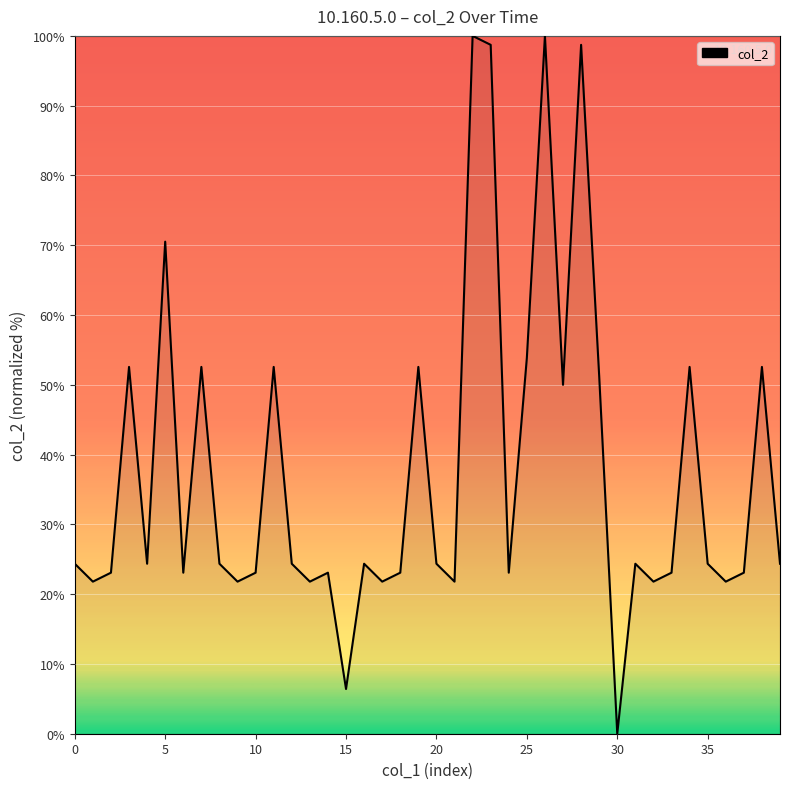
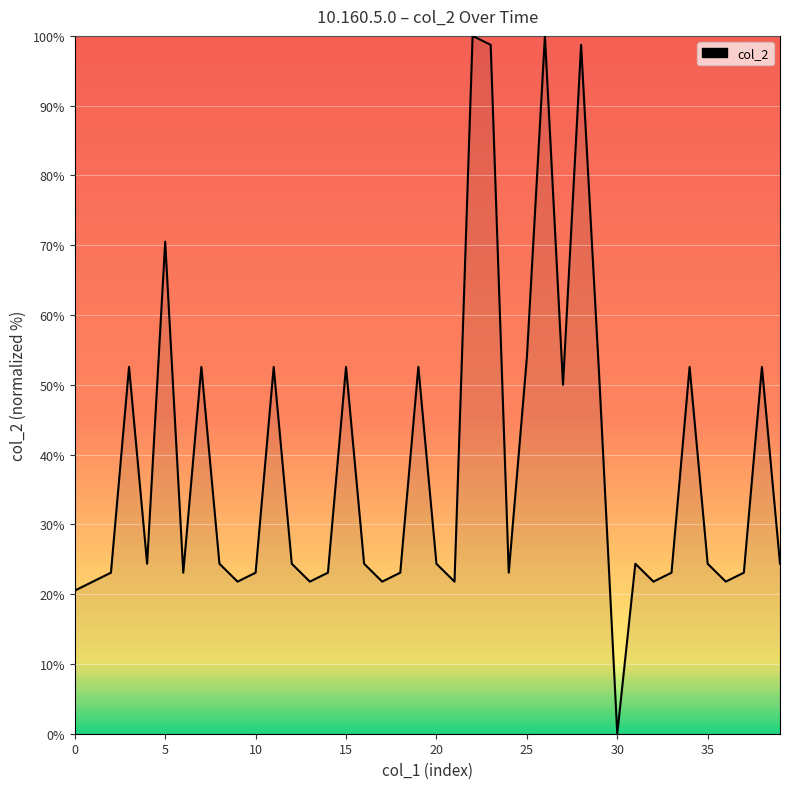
0: 24% -> 21%
15: 6% -> 53%
